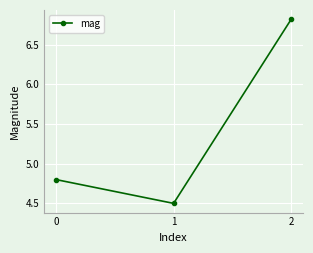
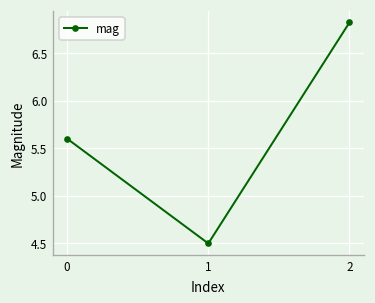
0: 4.8 -> 5.6
